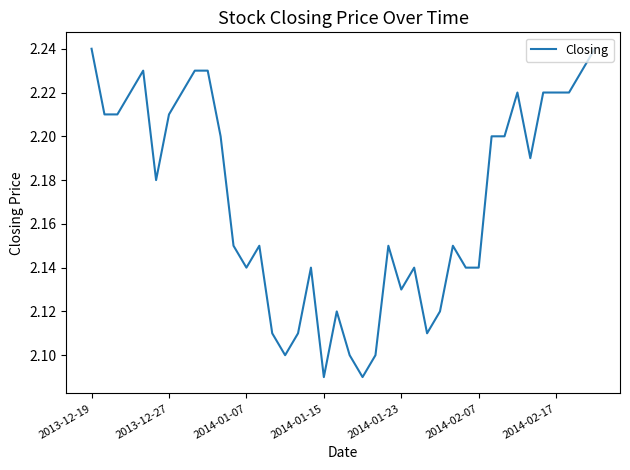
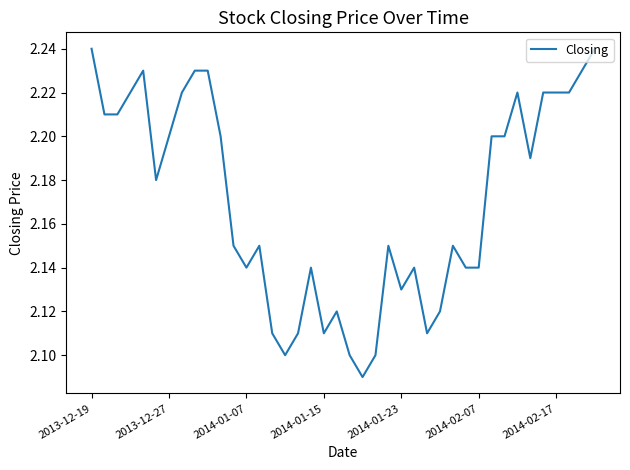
2013-12-27: 2.21 -> 2.20
2014-01-15: 2.09 -> 2.11
